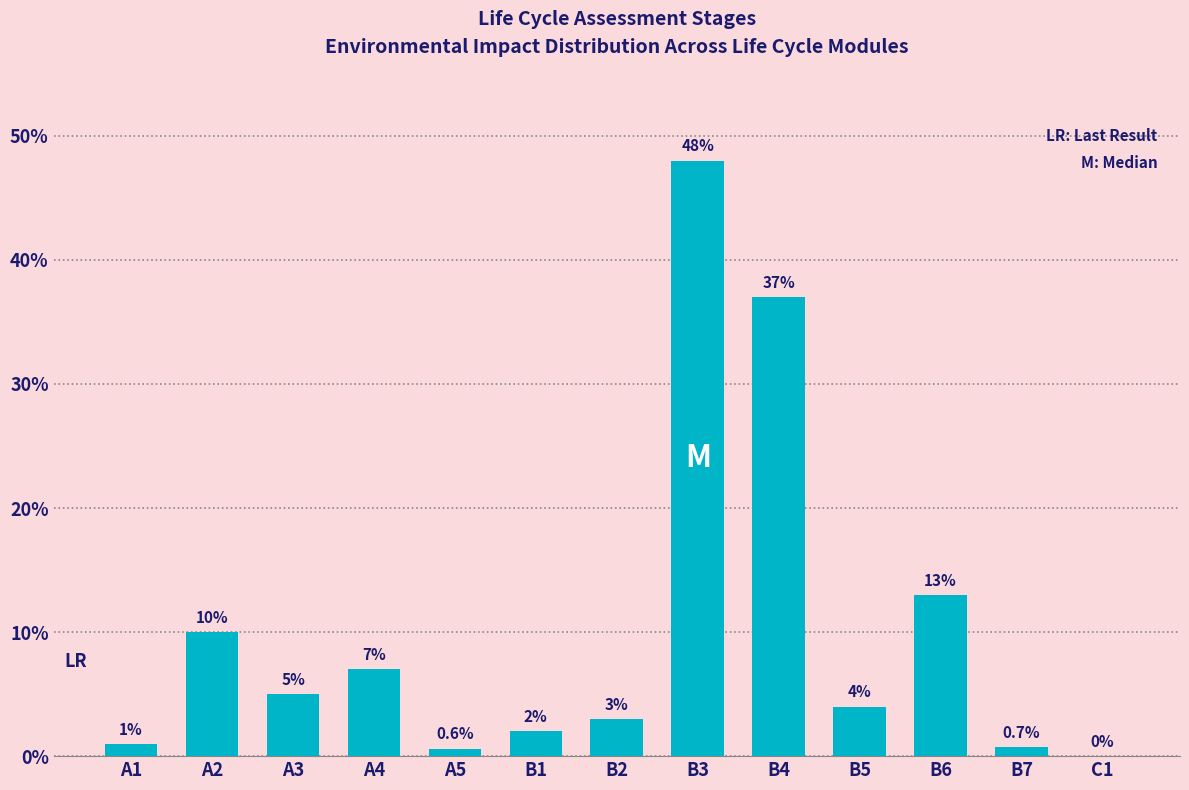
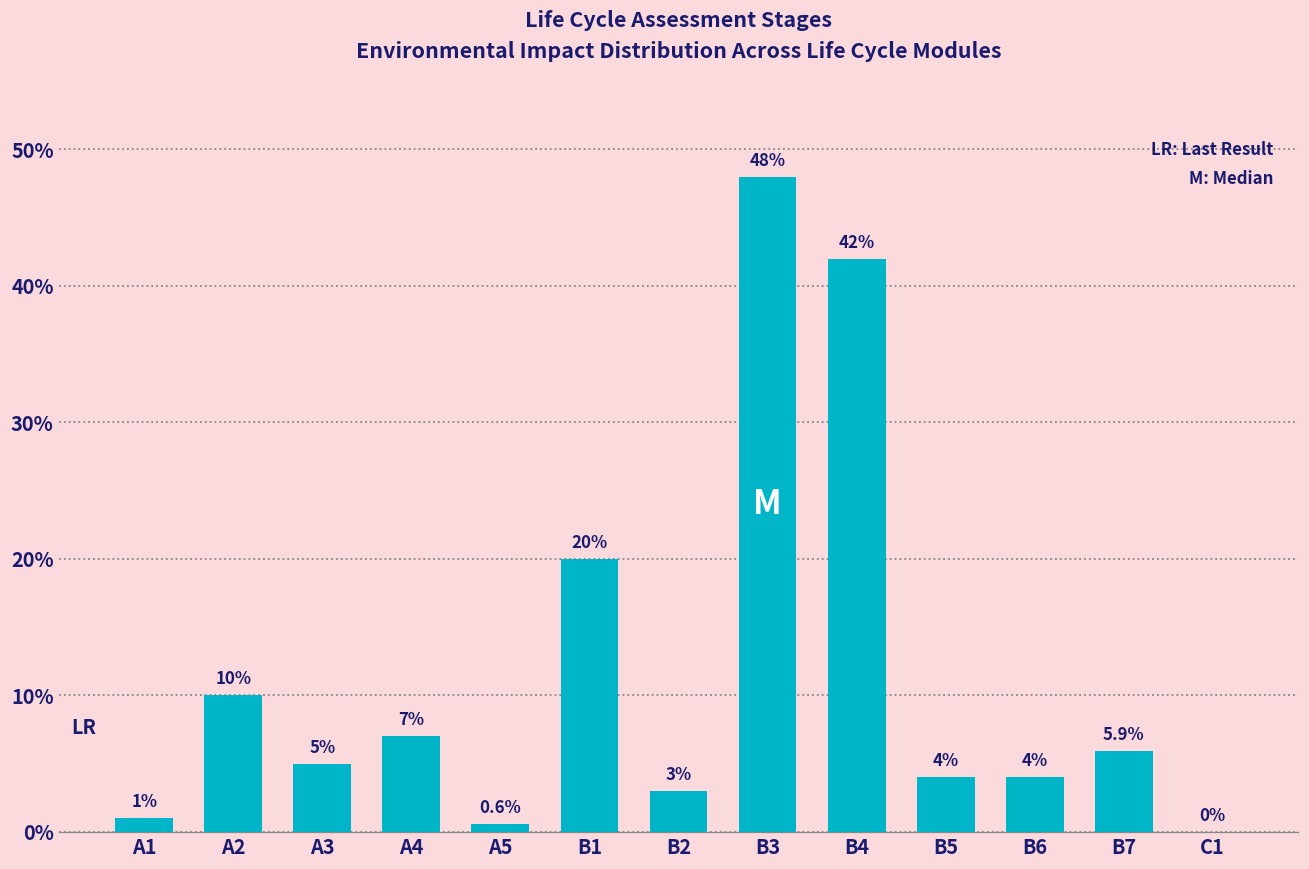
B1: 2% -> 20%
B4: 37% -> 42%
B6: 13% -> 4%
B7: 0.7% -> 5.9%
